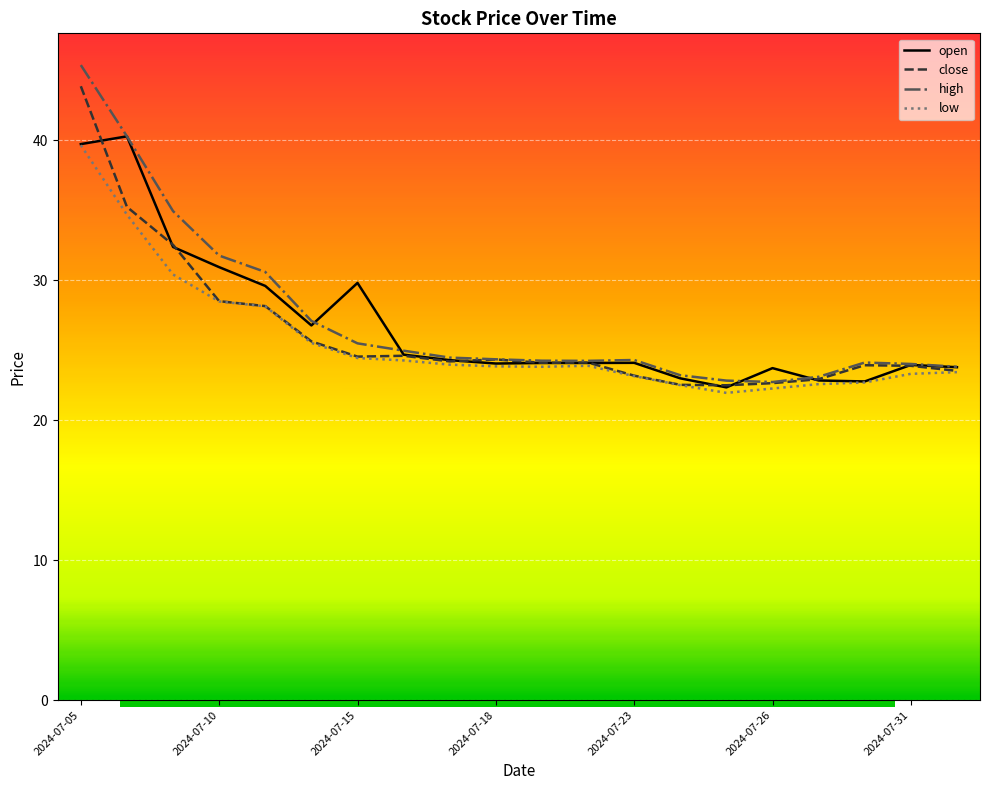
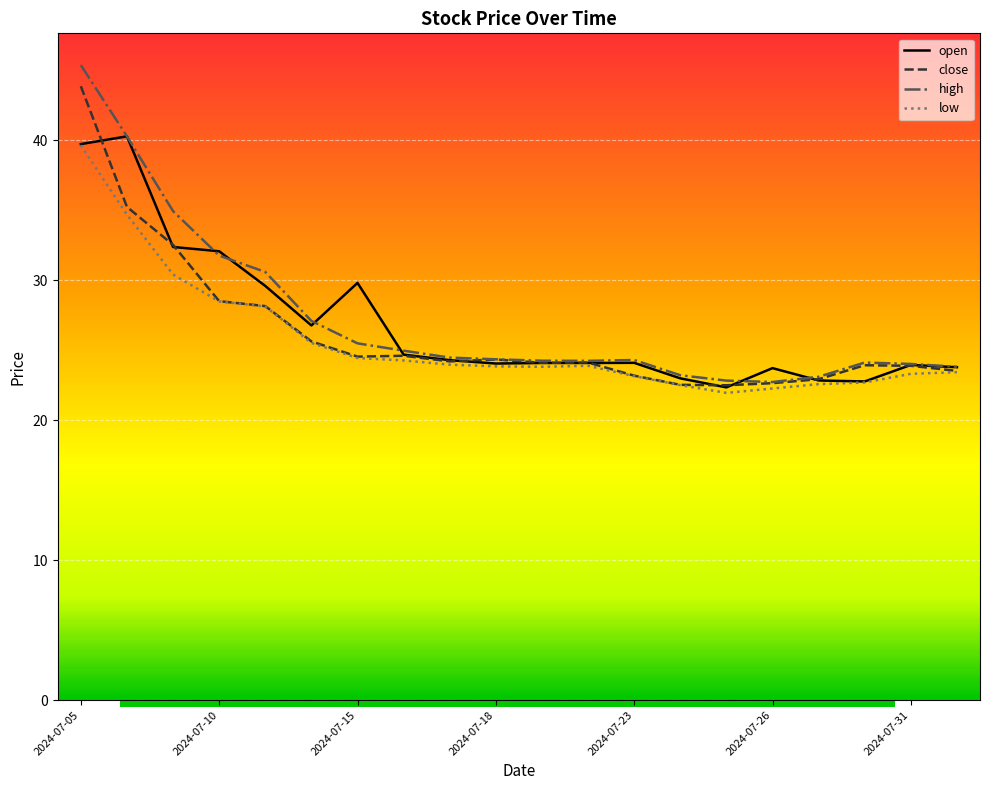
open, 2024-07-10: 30.9 -> 32.1
